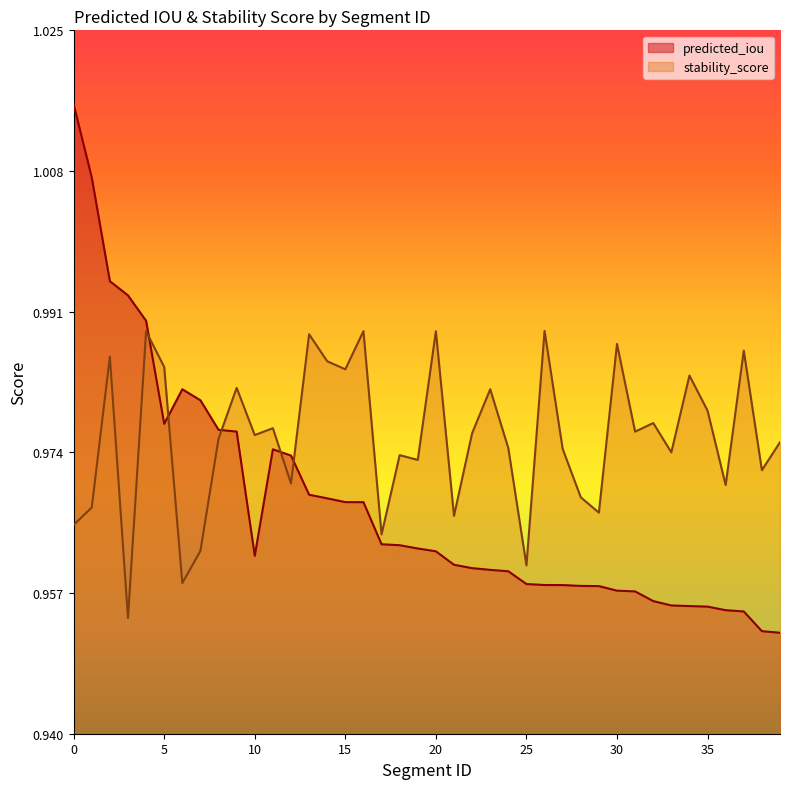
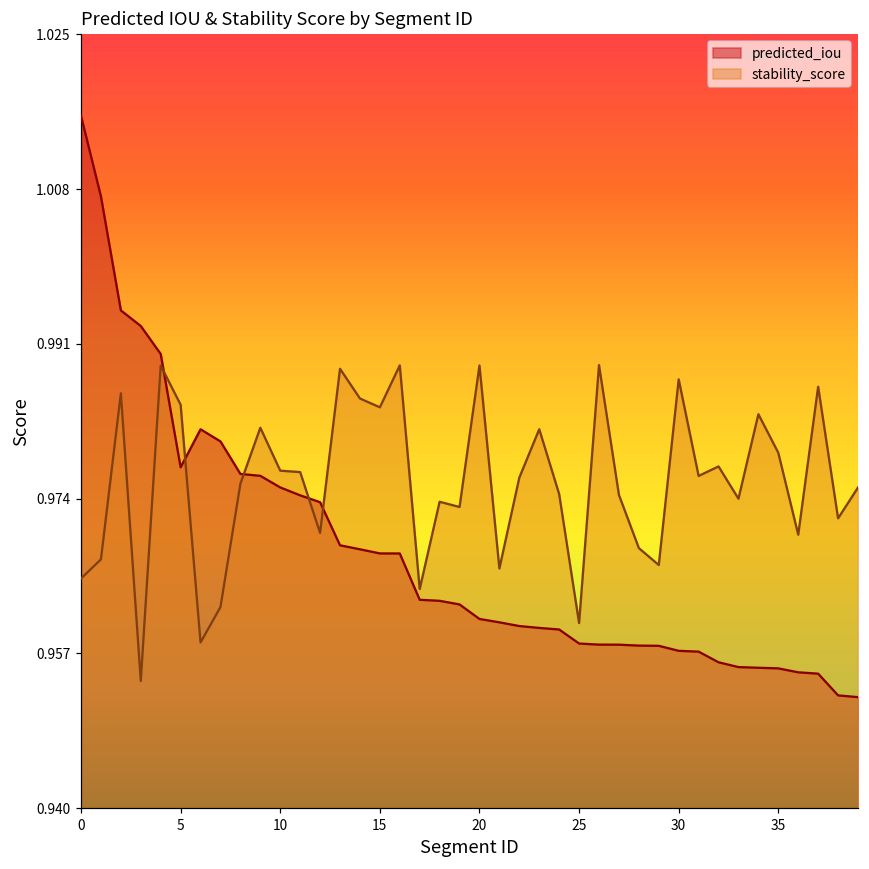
predicted_iou, 10: 0.962 -> 0.975
stability_score, 10: 0.976 -> 0.977
predicted_iou, 20: 0.962 -> 0.961
